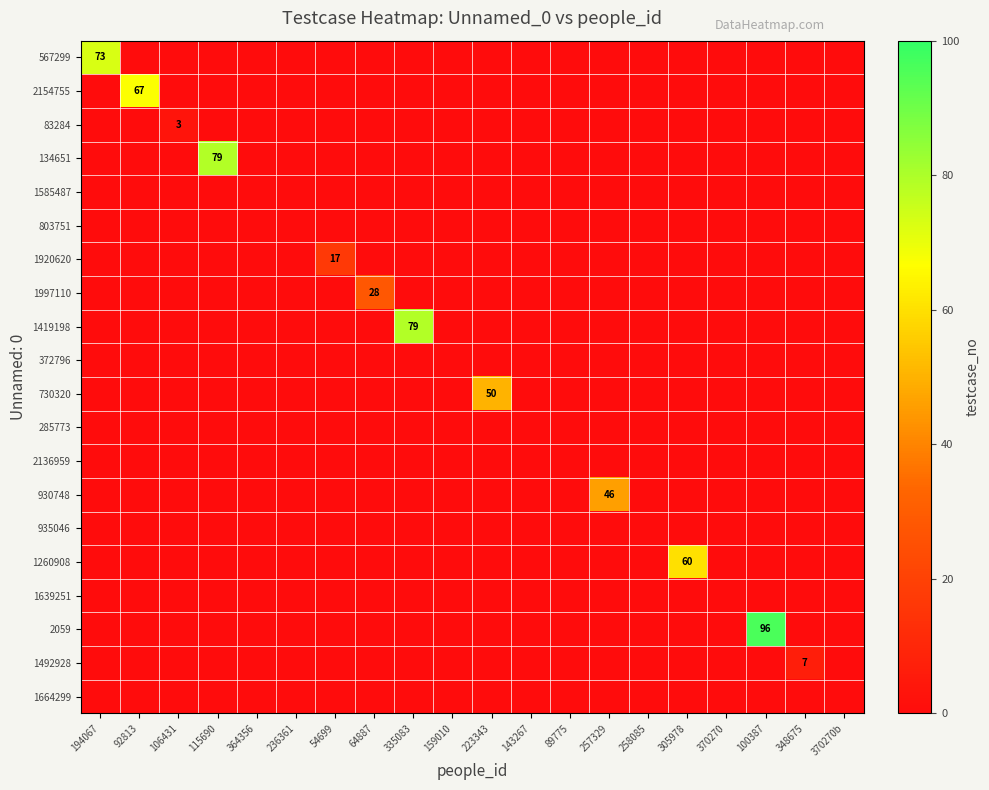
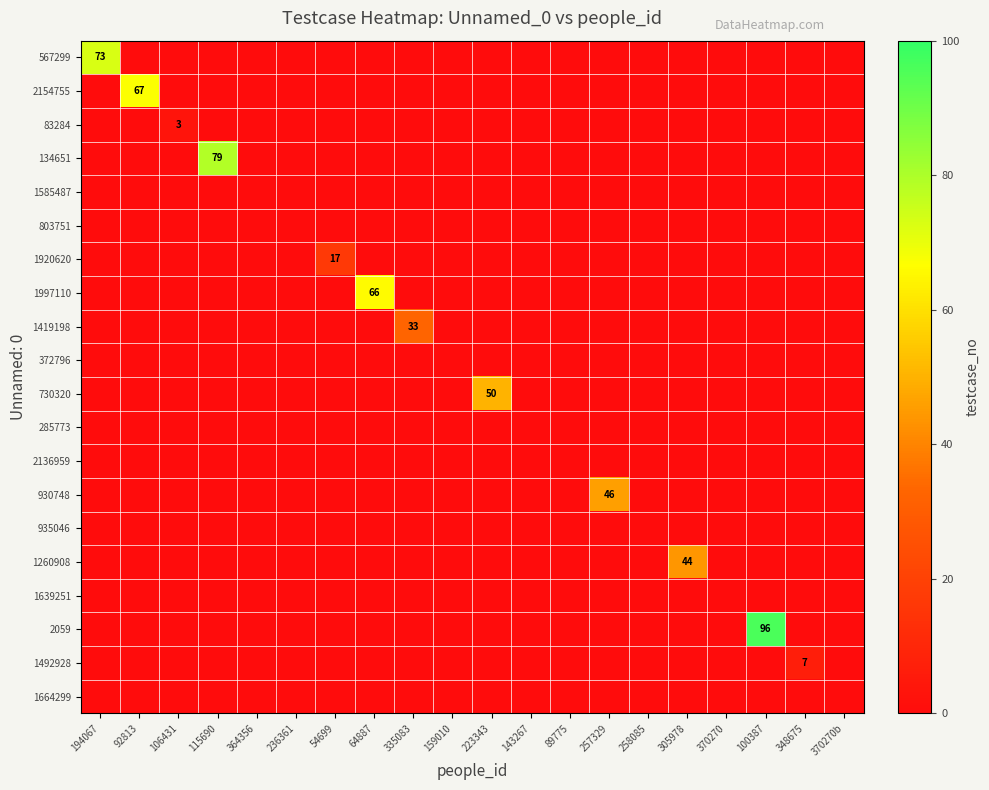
1997110, 64887: 28 -> 66
1419198, 335083: 79 -> 33
1260908, 305978: 60 -> 44
